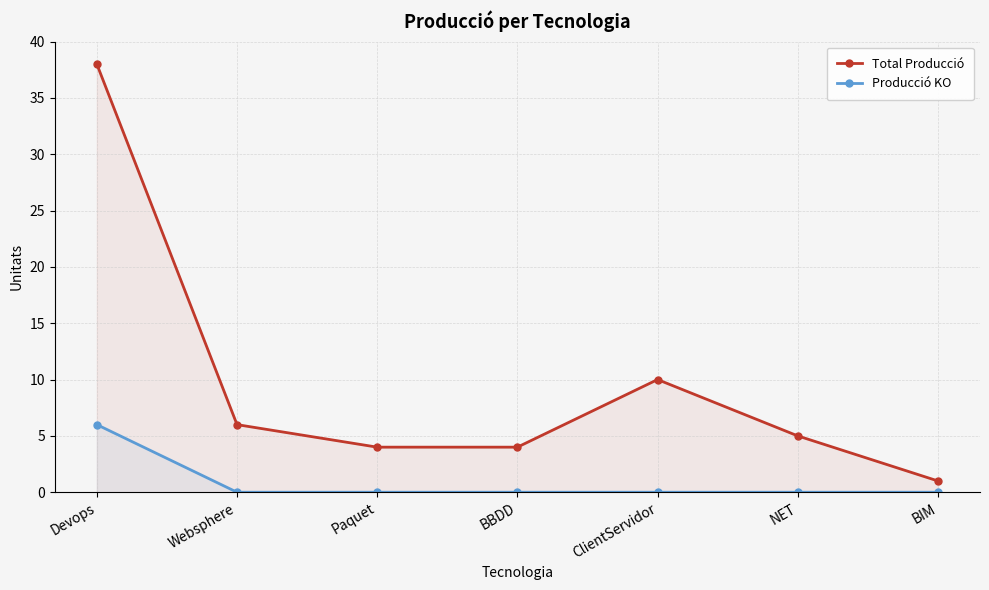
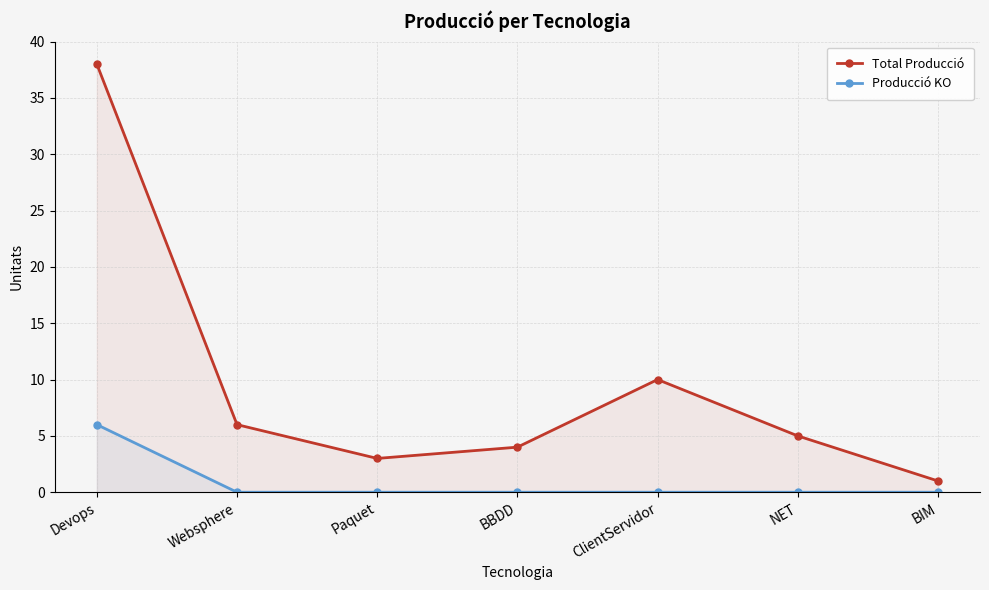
Total Producció, Paquet: 4 -> 3
